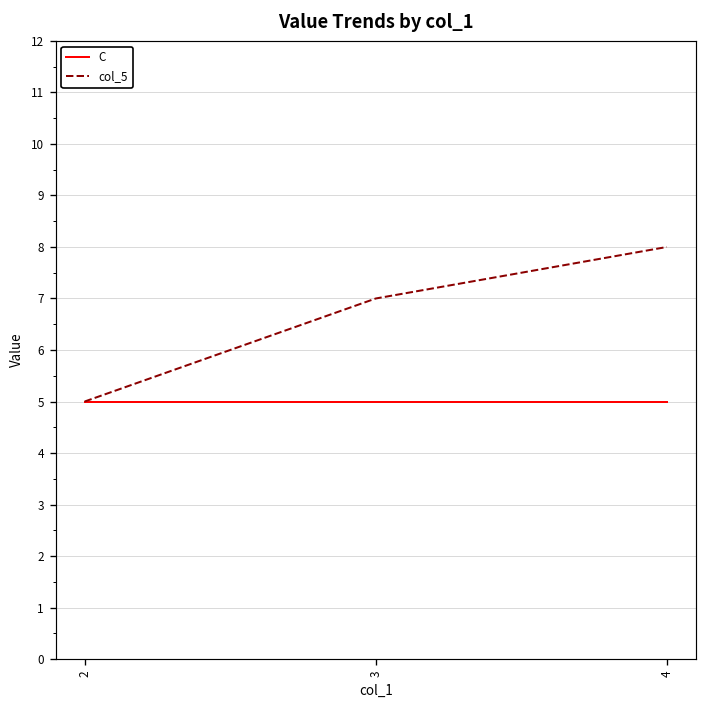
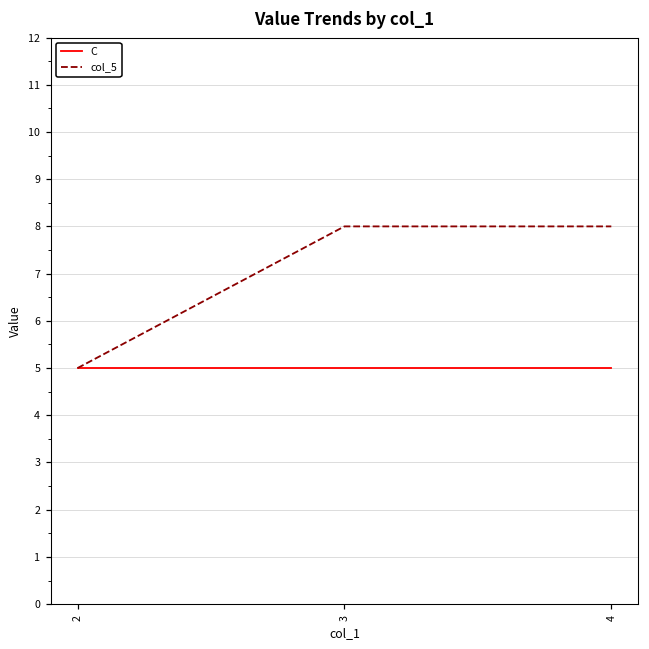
col_5, 3: 7 -> 8
